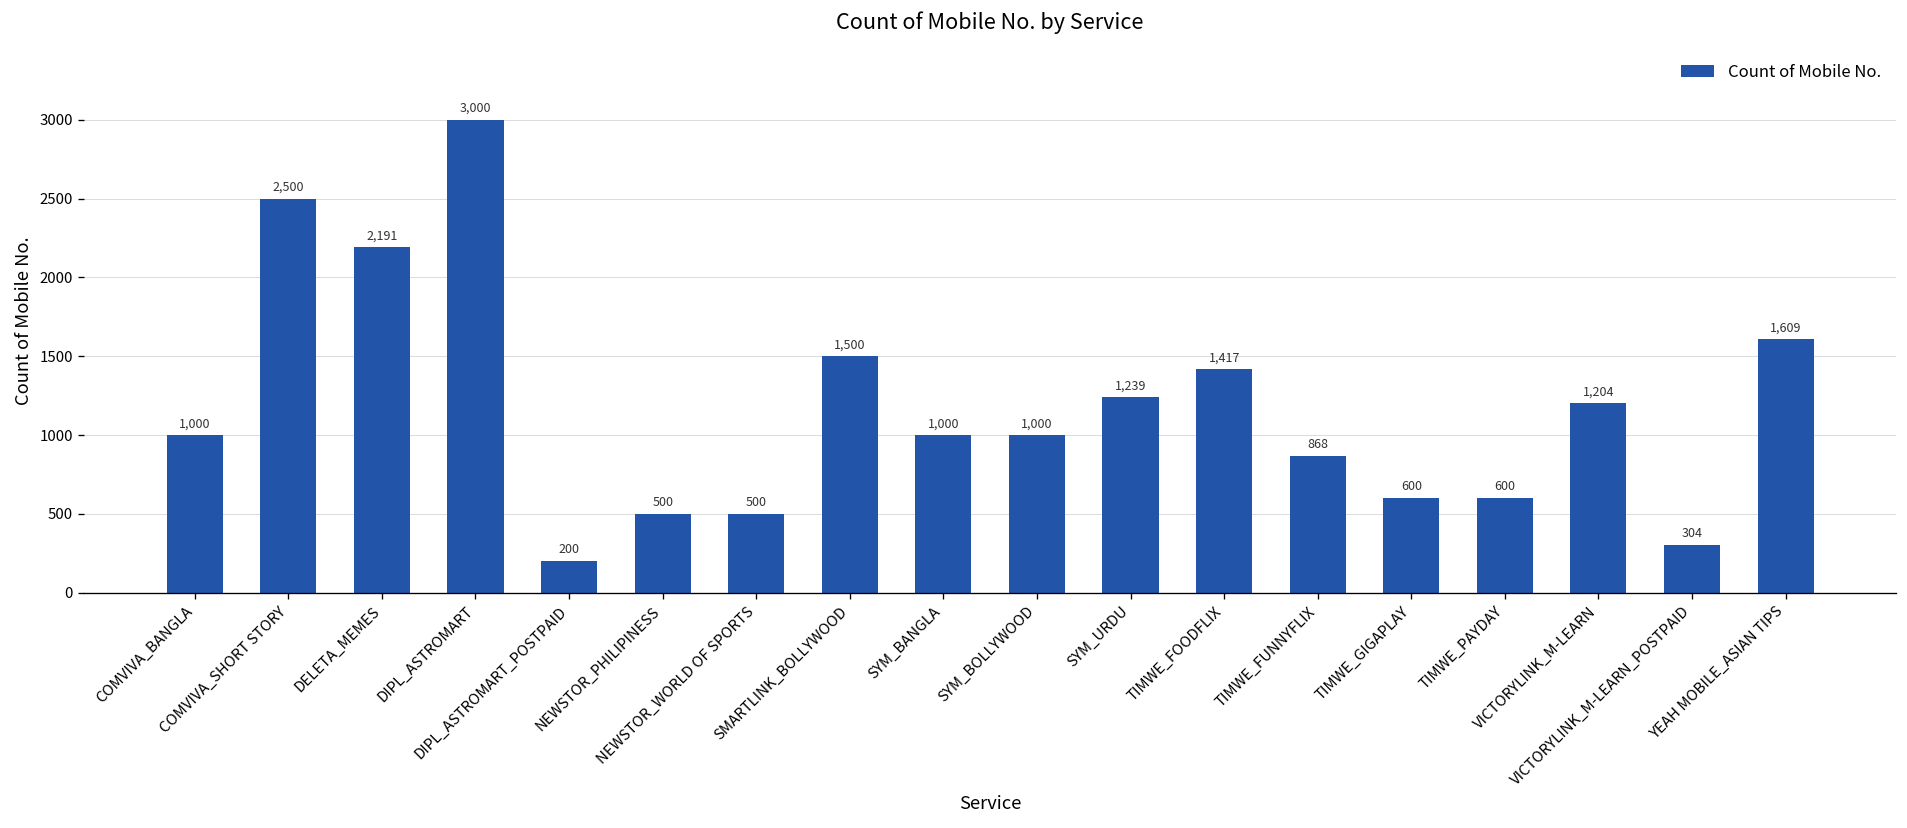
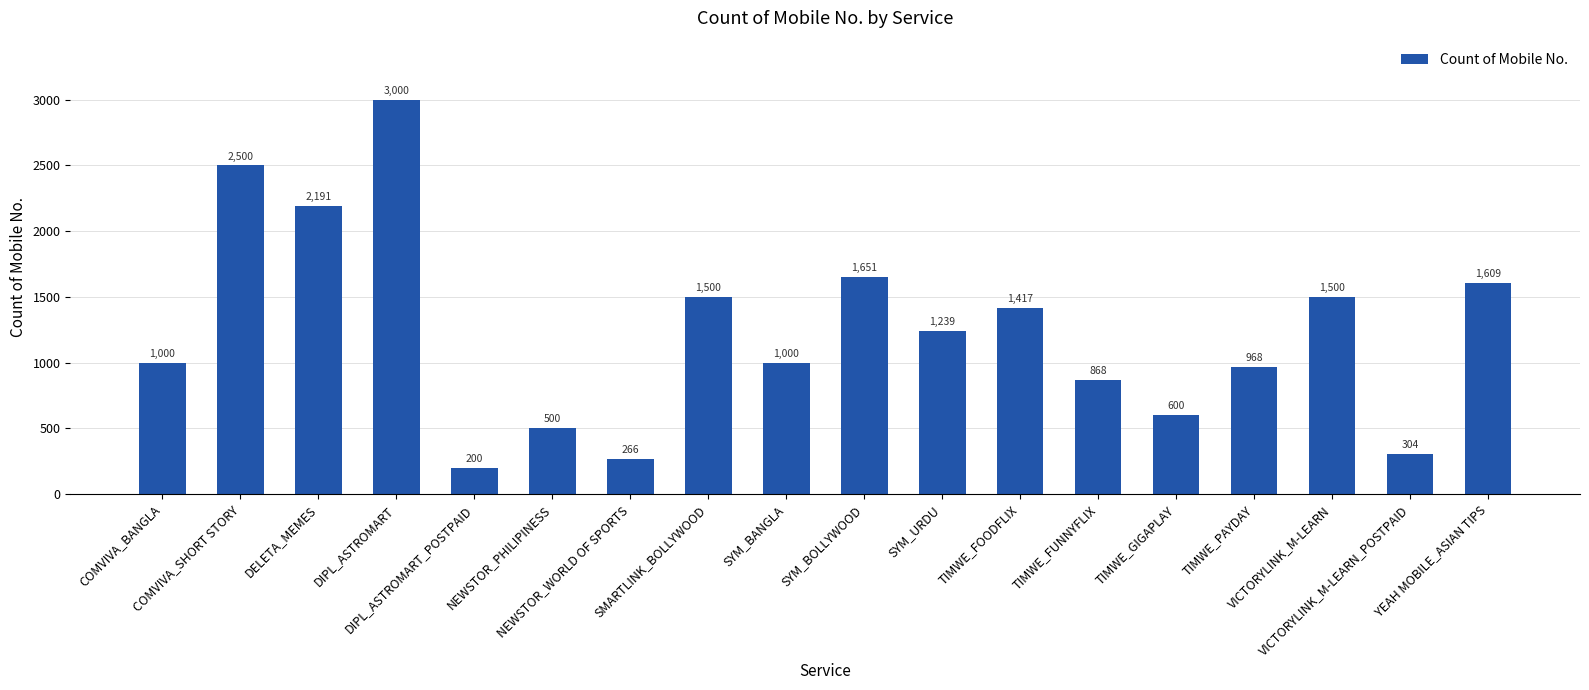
NEWSTOR_WORLD OF SPORTS: 500 -> 266
SYM_BOLLYWOOD: 1,000 -> 1,651
TIMWE_PAYDAY: 600 -> 968
VICTORYLINK_M-LEARN: 1,204 -> 1,500
